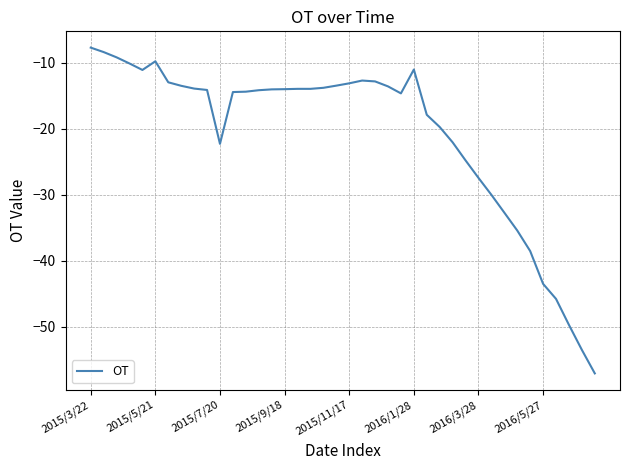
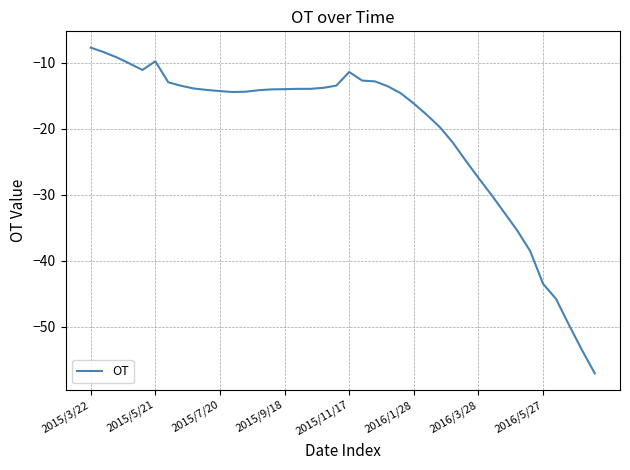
2015/7/20: -22 -> -14
2015/11/17: -13 -> -11
2016/1/28: -11 -> -16
